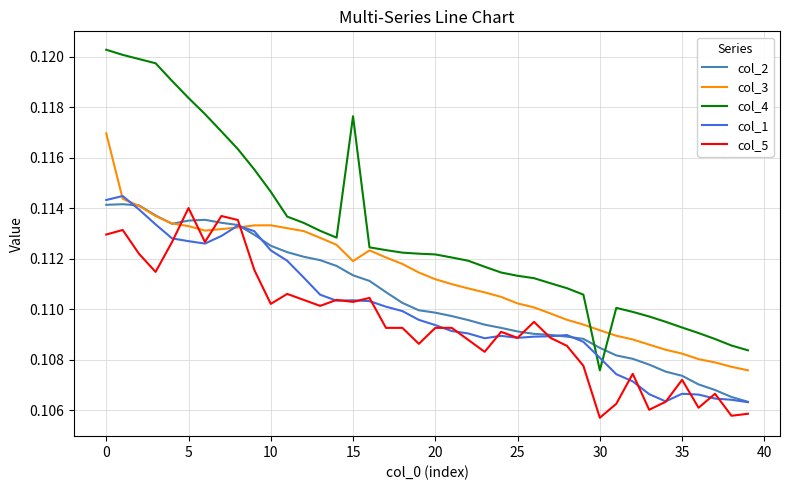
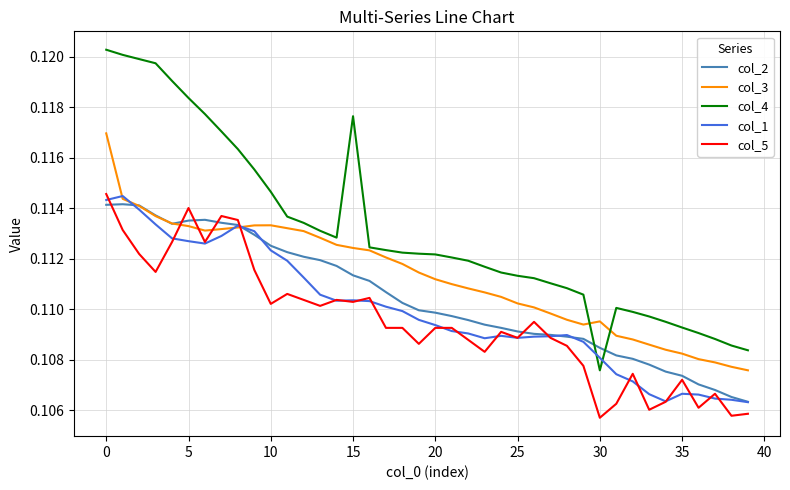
col_5, 0: 0.1130 -> 0.1146
col_3, 15: 0.1119 -> 0.1124
col_3, 30: 0.1092 -> 0.1095
